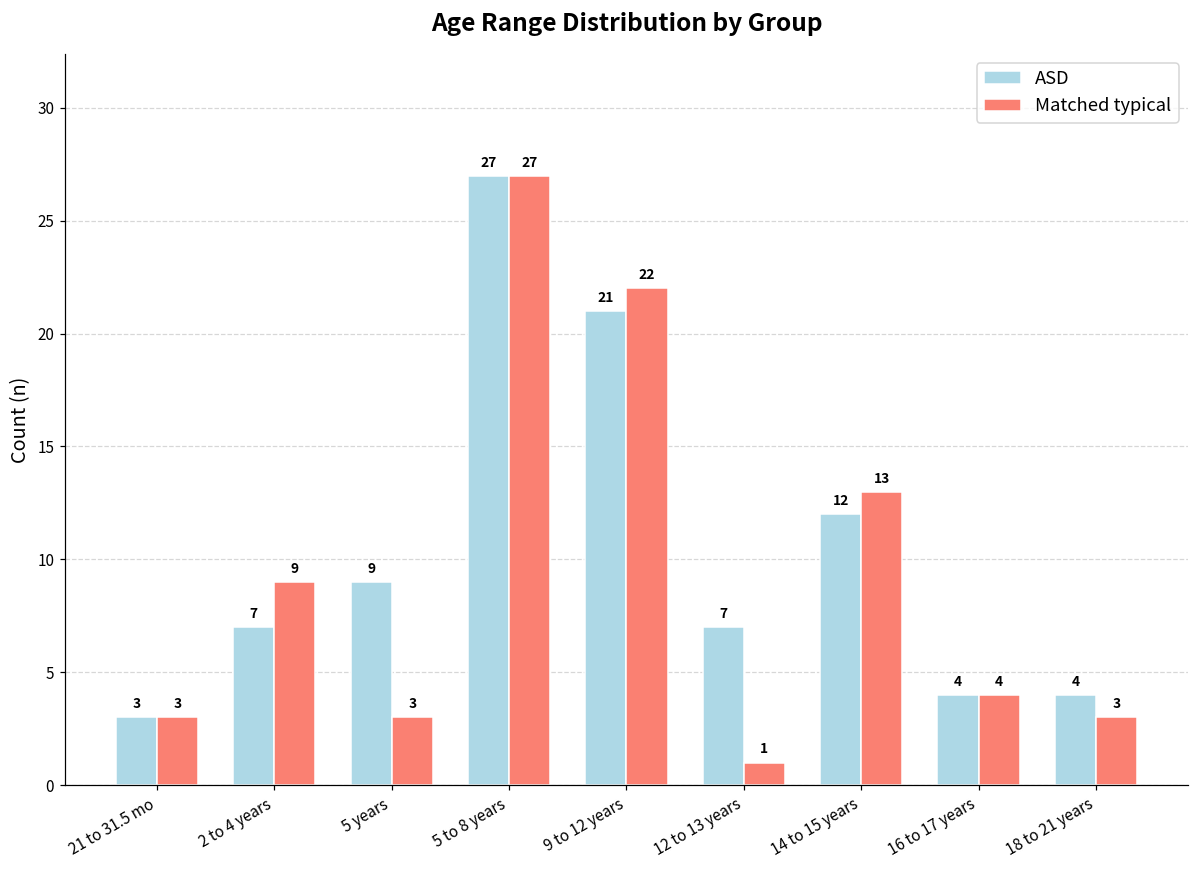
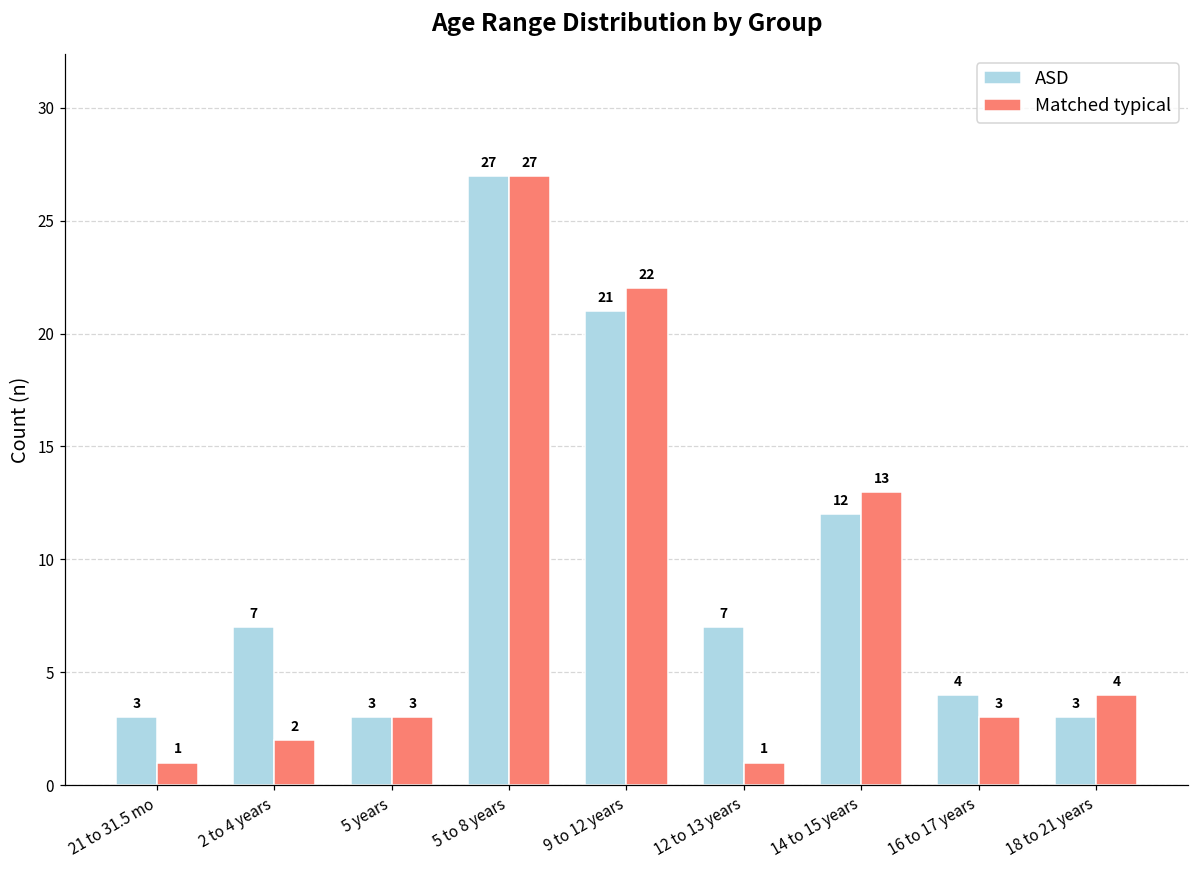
Matched typical, 21 to 31.5 mo: 3 -> 1
Matched typical, 2 to 4 years: 9 -> 2
ASD, 5 years: 9 -> 3
Matched typical, 16 to 17 years: 4 -> 3
ASD, 18 to 21 years: 4 -> 3
Matched typical, 18 to 21 years: 3 -> 4
